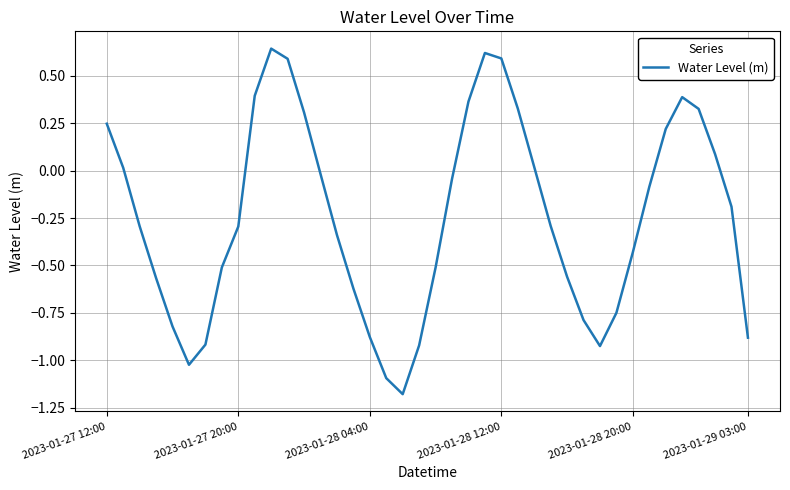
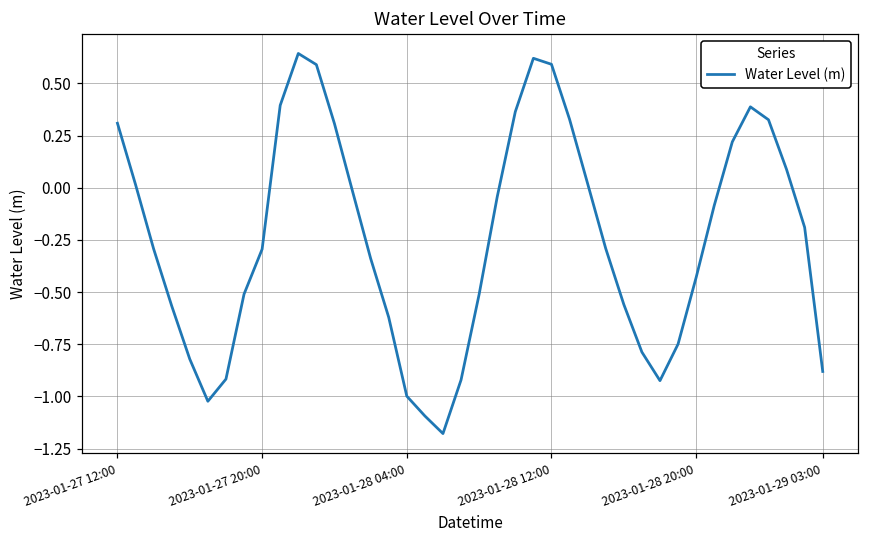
2023-01-27 12:00: 0.25 -> 0.31
2023-01-28 04:00: -0.88 -> -1.00
